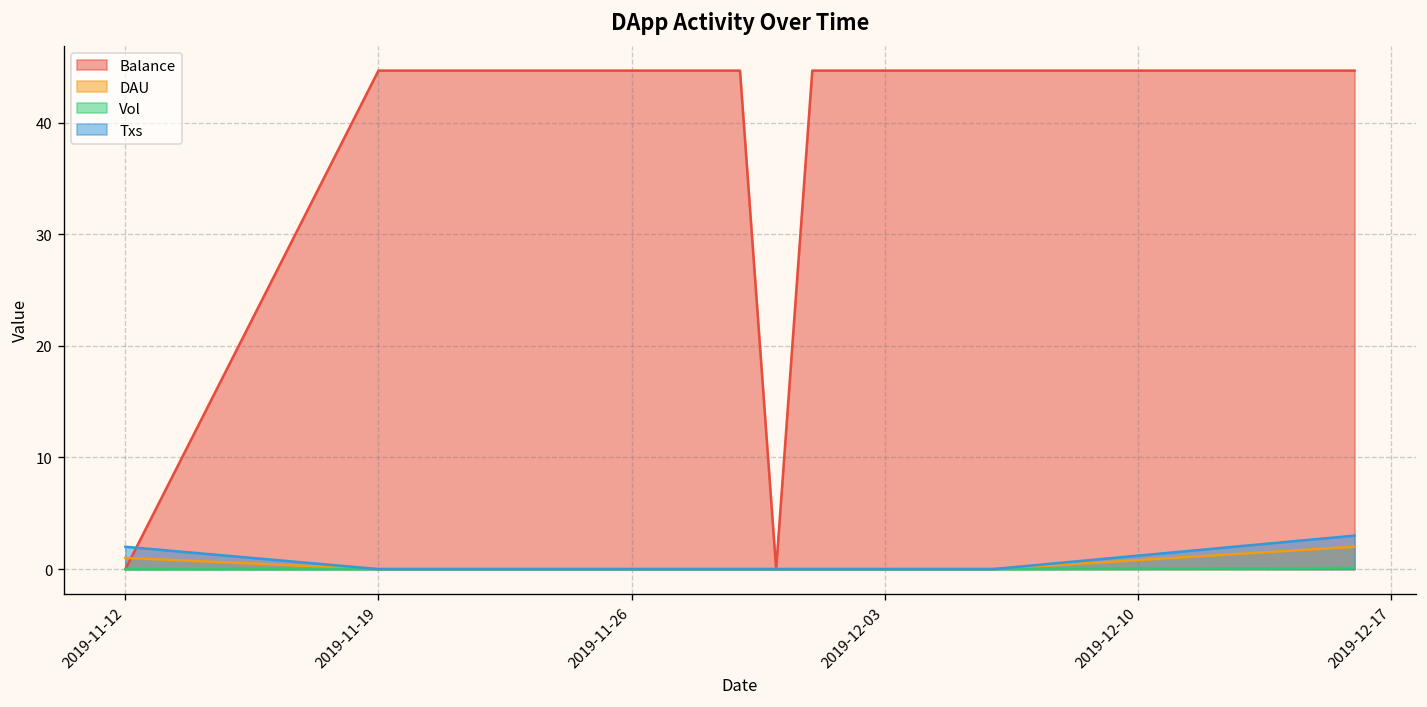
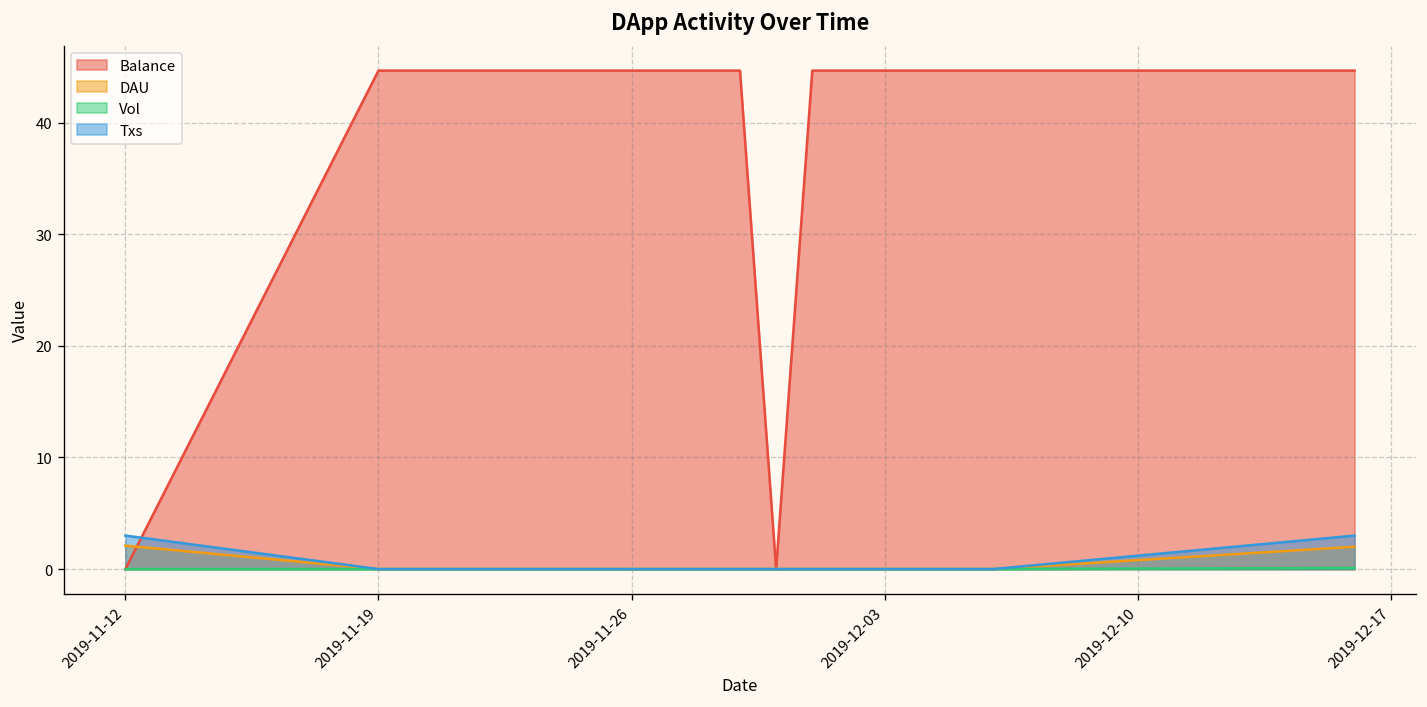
DAU, 2019-11-12: 1 -> 2
Txs, 2019-11-12: 2 -> 3
